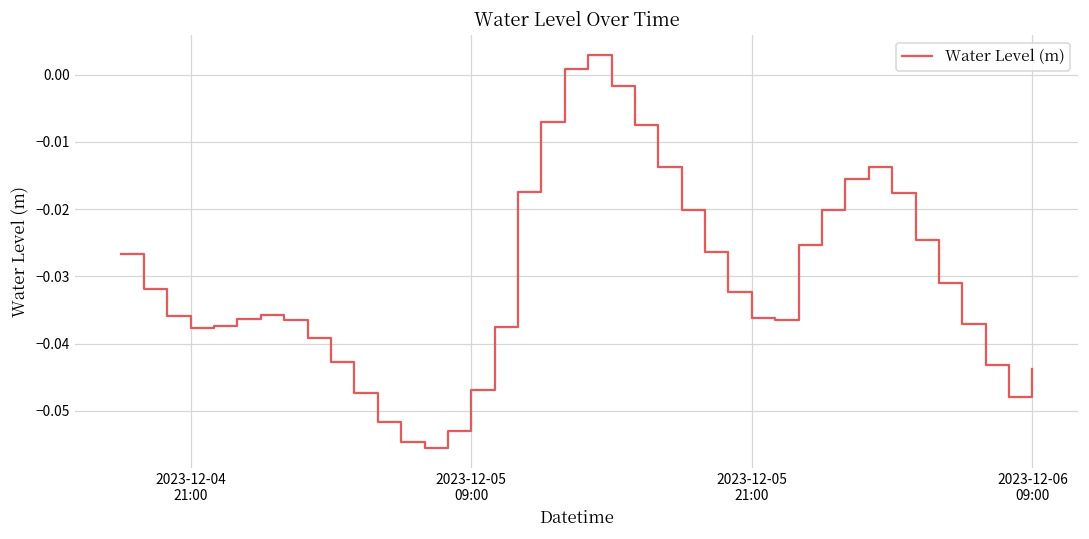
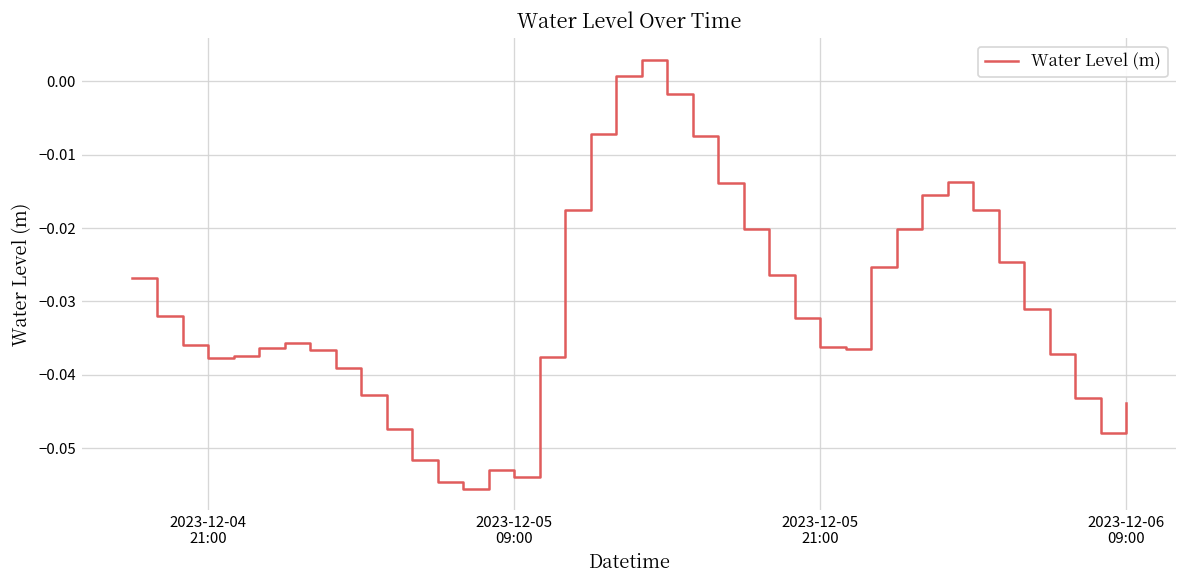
2023-12-05 09:00: -0.047 -> -0.054
